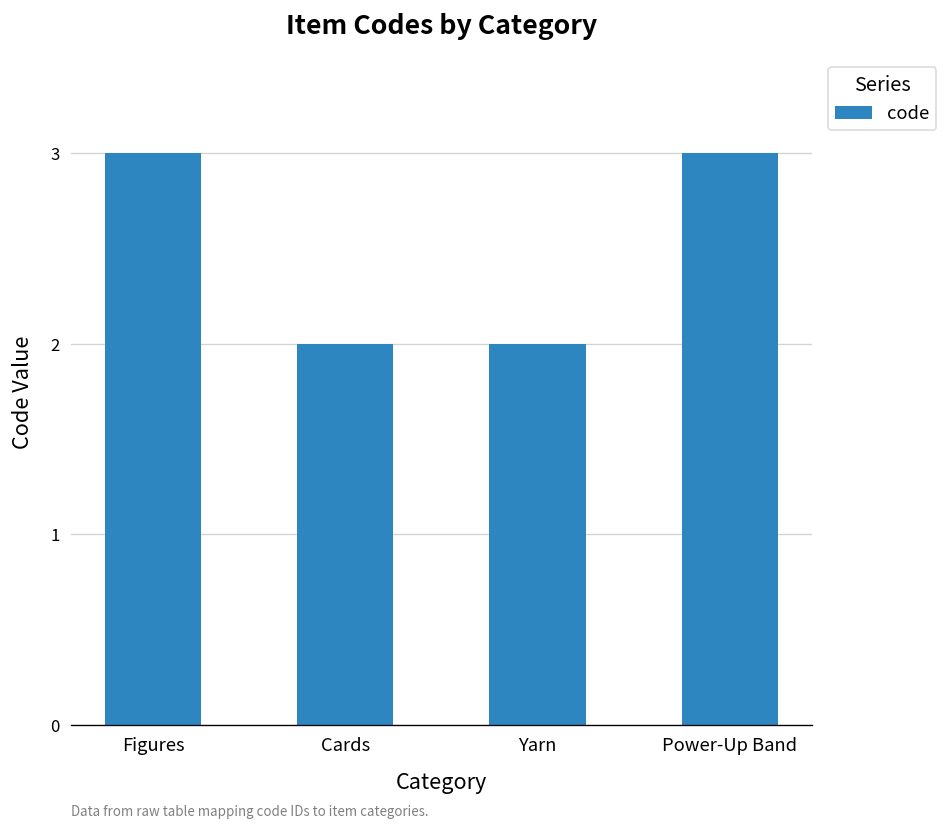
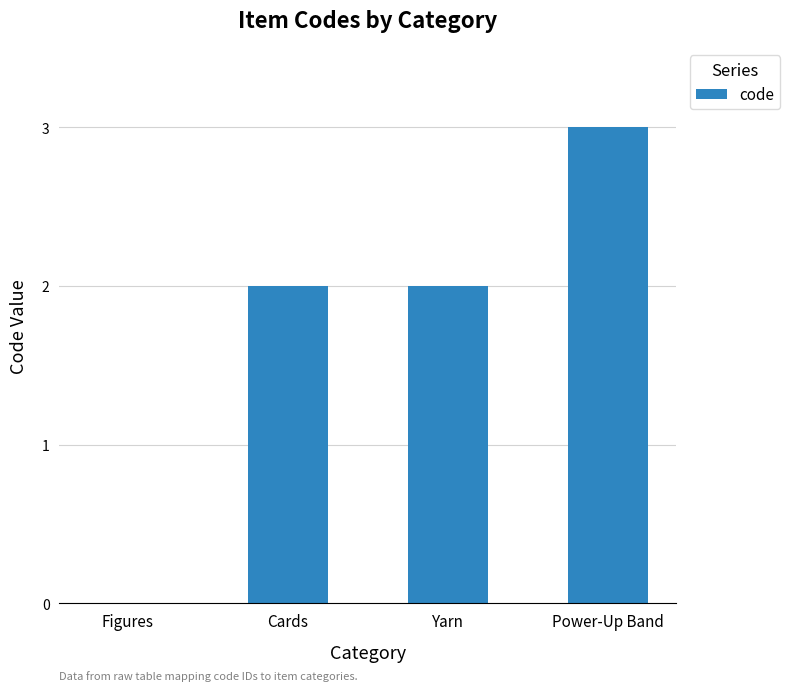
Figures: 3 -> 0
